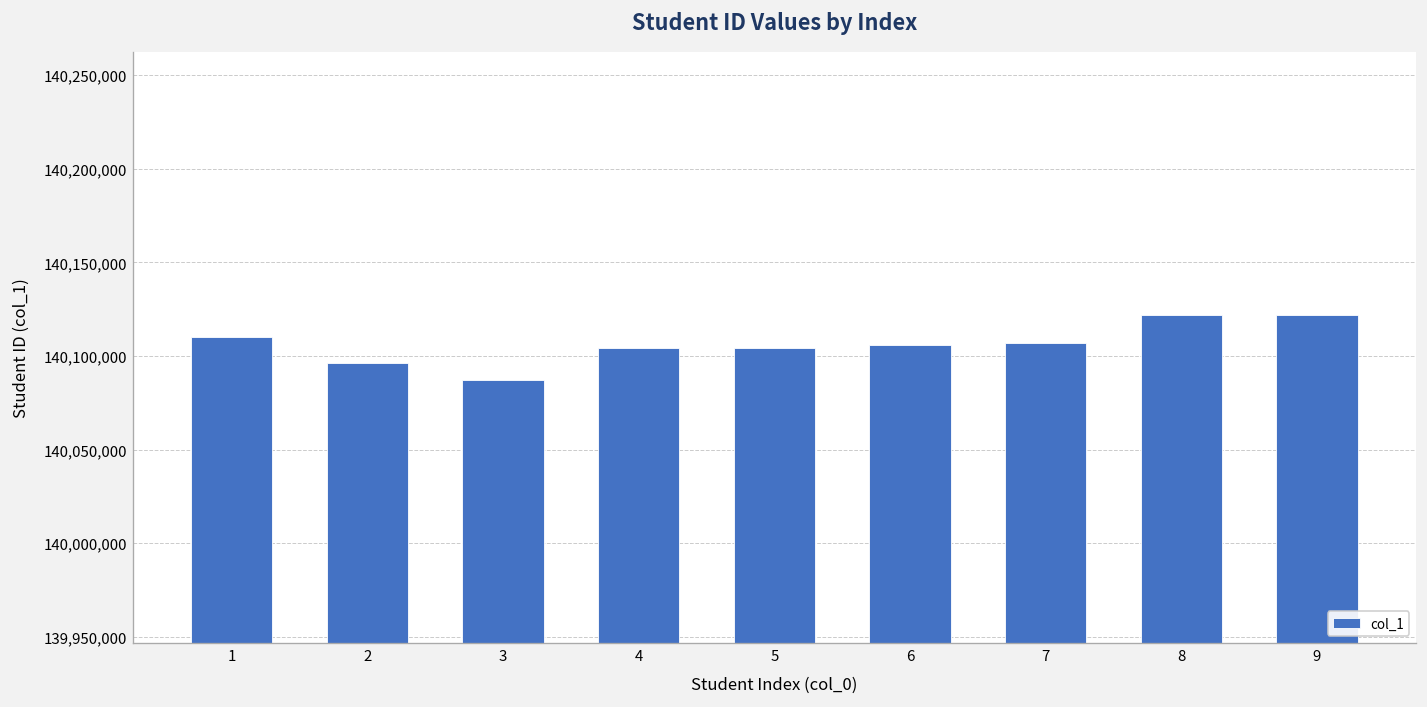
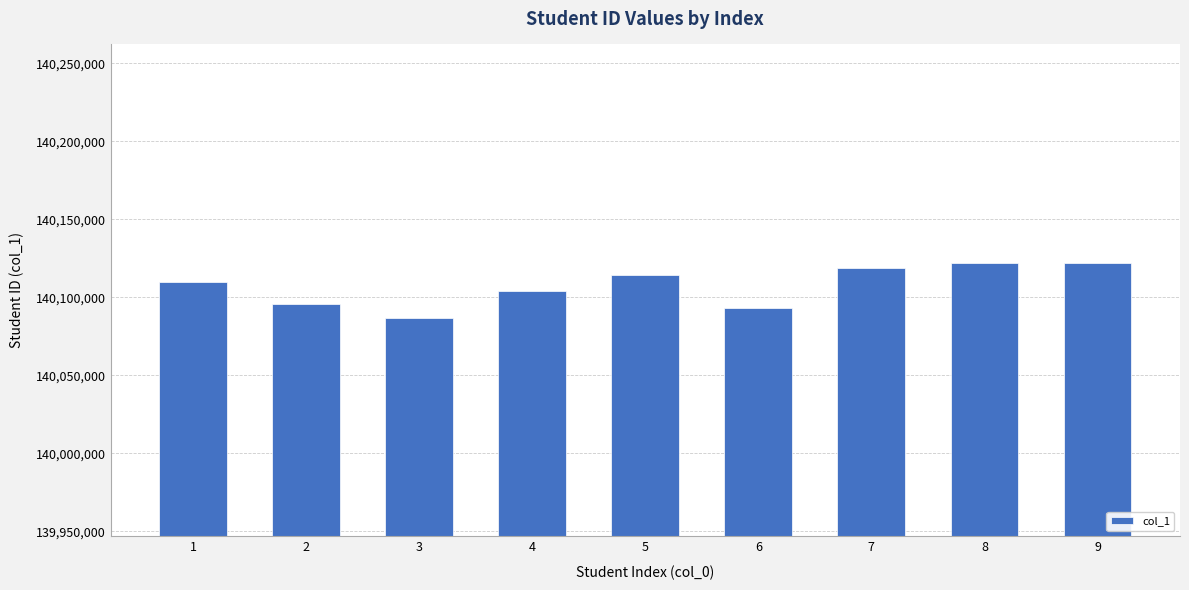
5: 140,104,000 -> 140,114,000
6: 140,106,000 -> 140,093,000
7: 140,107,000 -> 140,119,000
